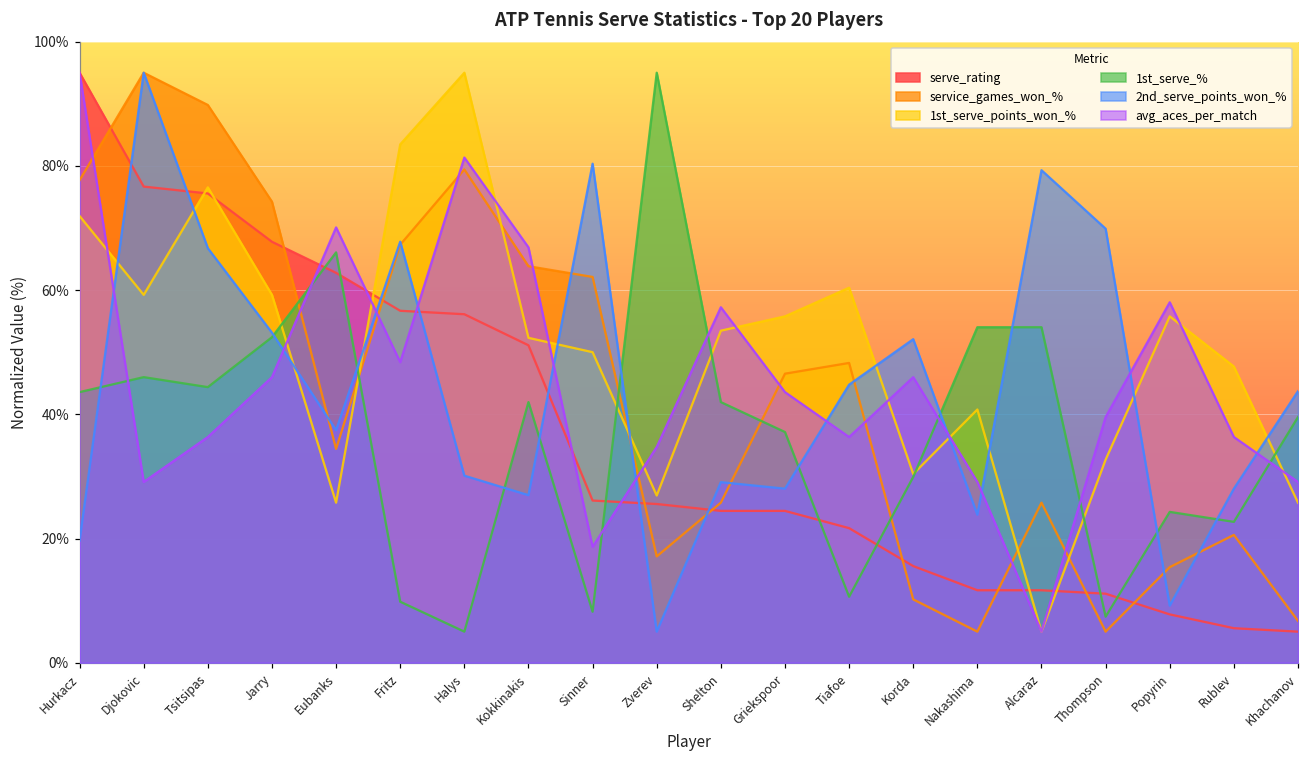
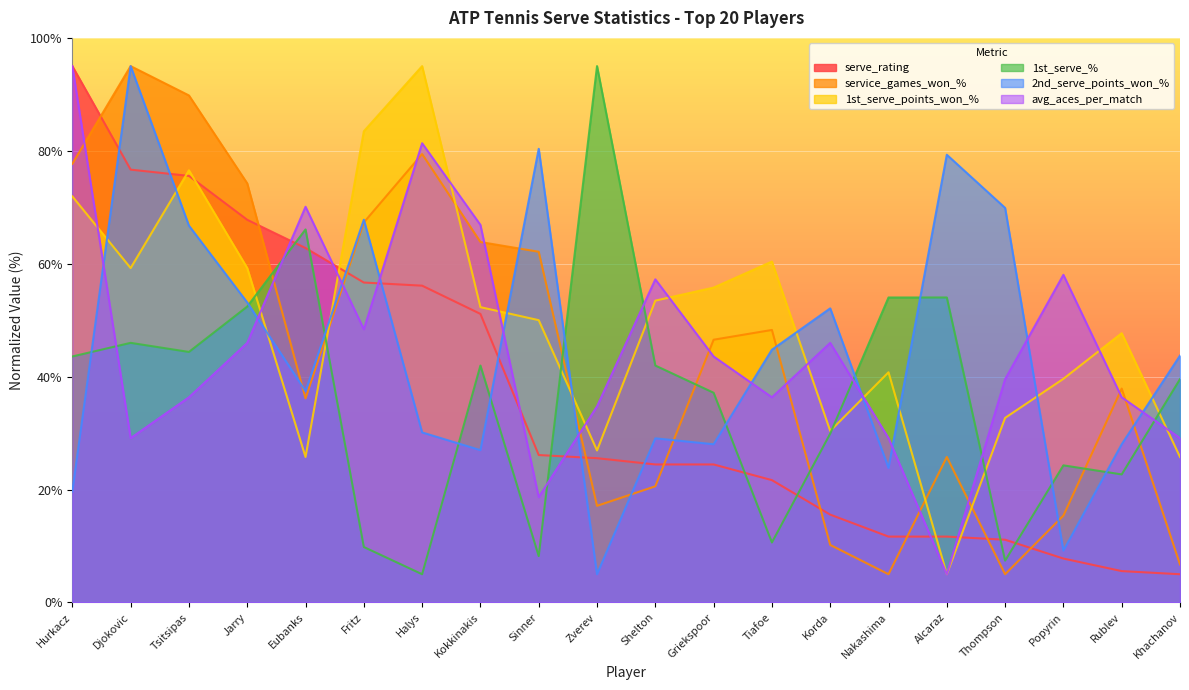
service_games_won_%, Eubanks: 34% -> 36%
service_games_won_%, Shelton: 26% -> 21%
1st_serve_points_won_%, Popyrin: 56% -> 40%
service_games_won_%, Rublev: 21% -> 38%
